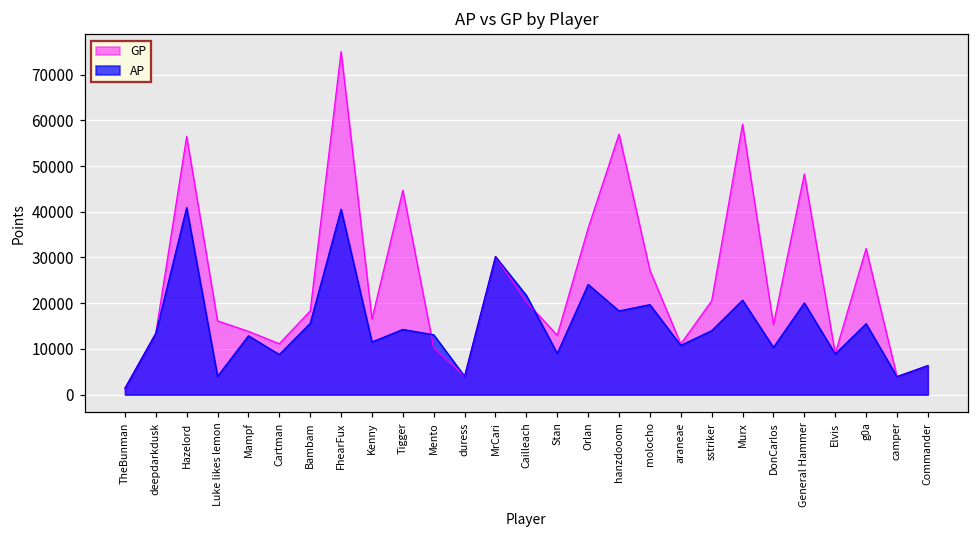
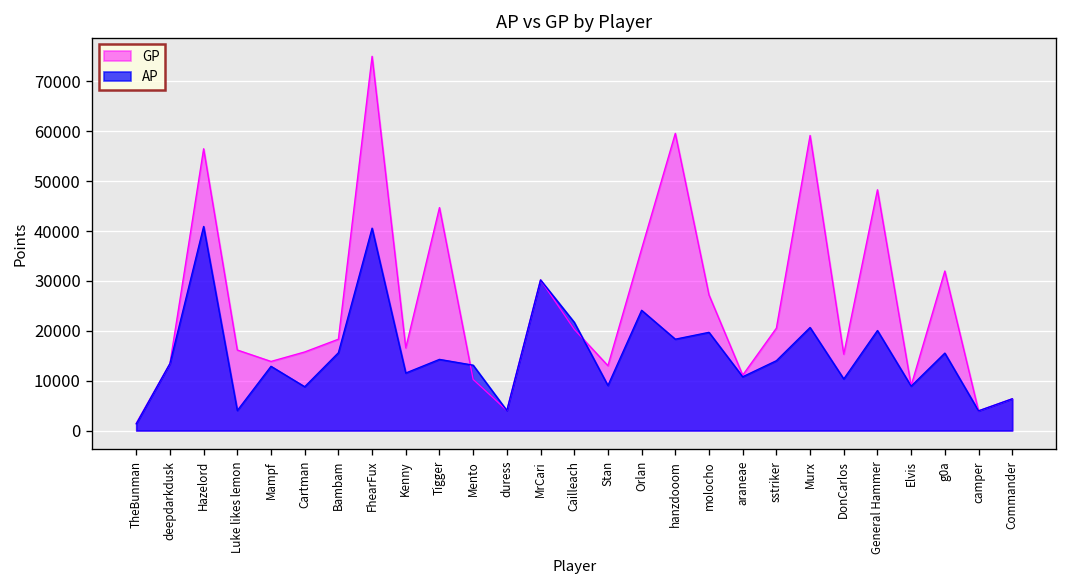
GP, Cartman: 11000 -> 16000
GP, hanzdooom: 57000 -> 60000
